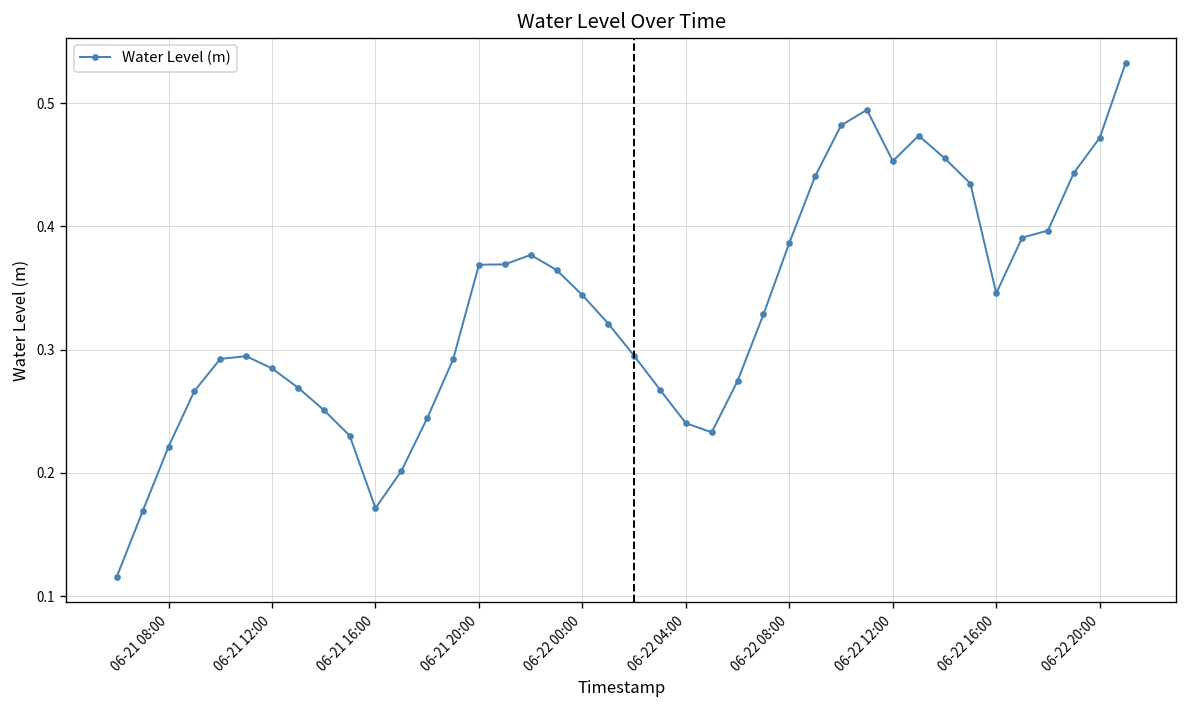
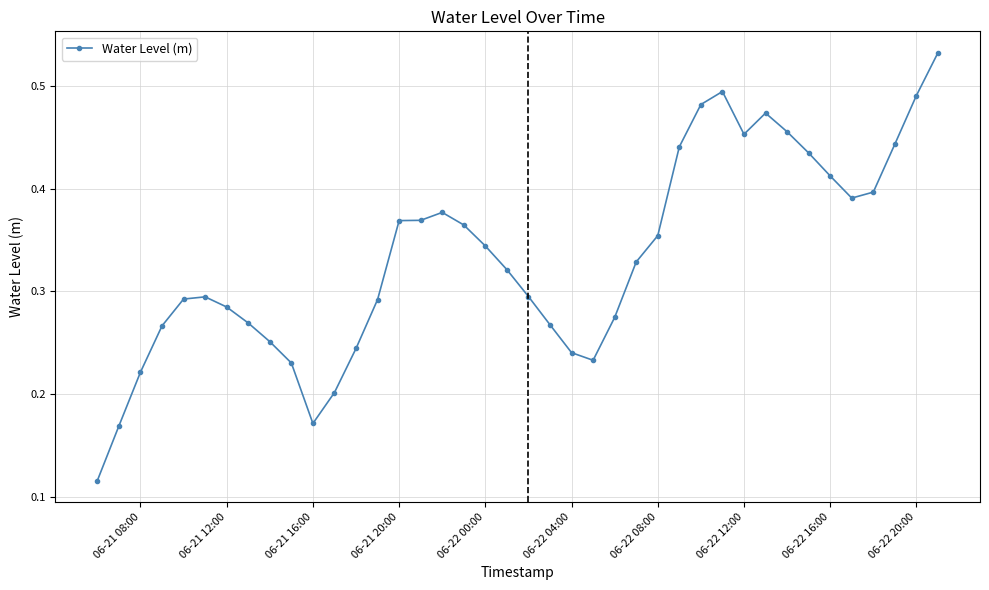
06-22 08:00: 0.387 -> 0.354
06-22 16:00: 0.346 -> 0.412
06-22 20:00: 0.472 -> 0.491
